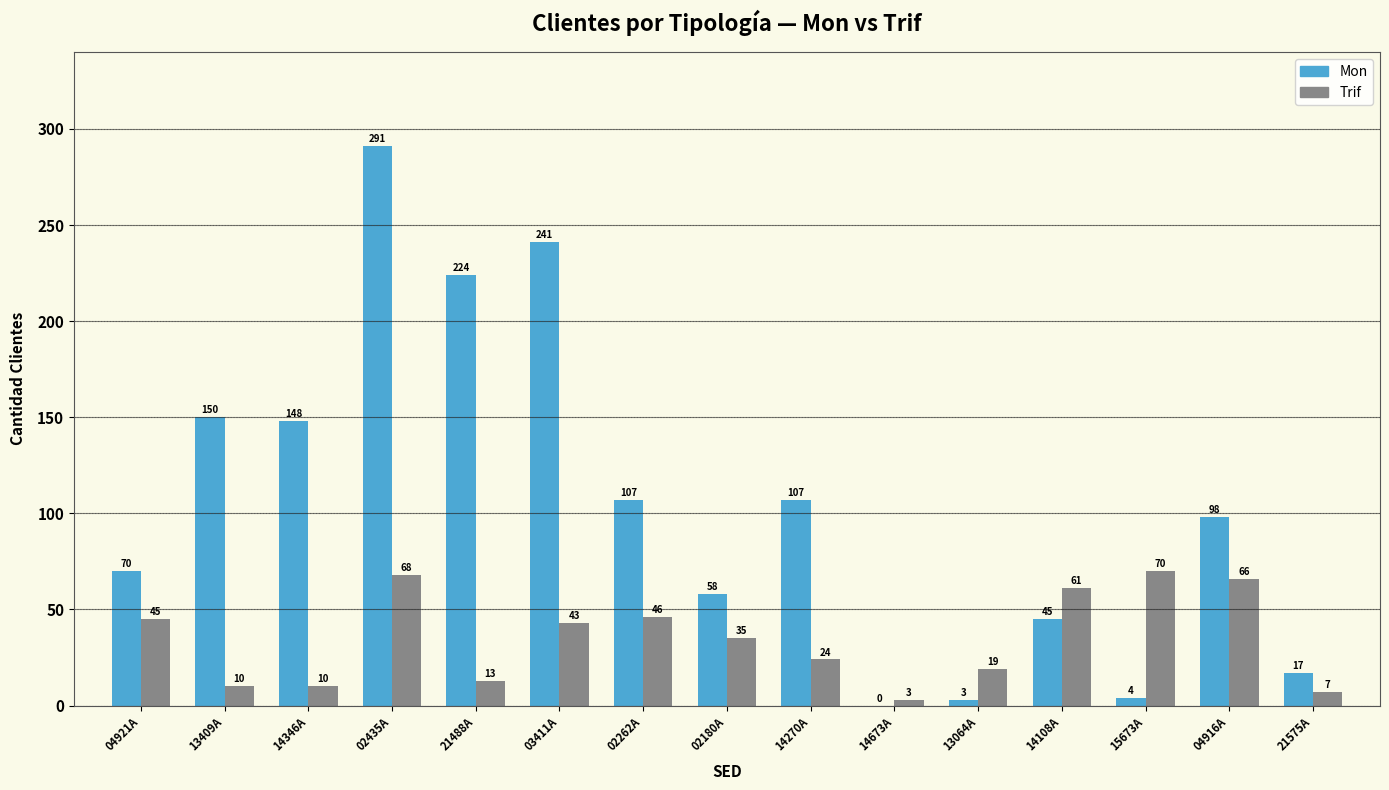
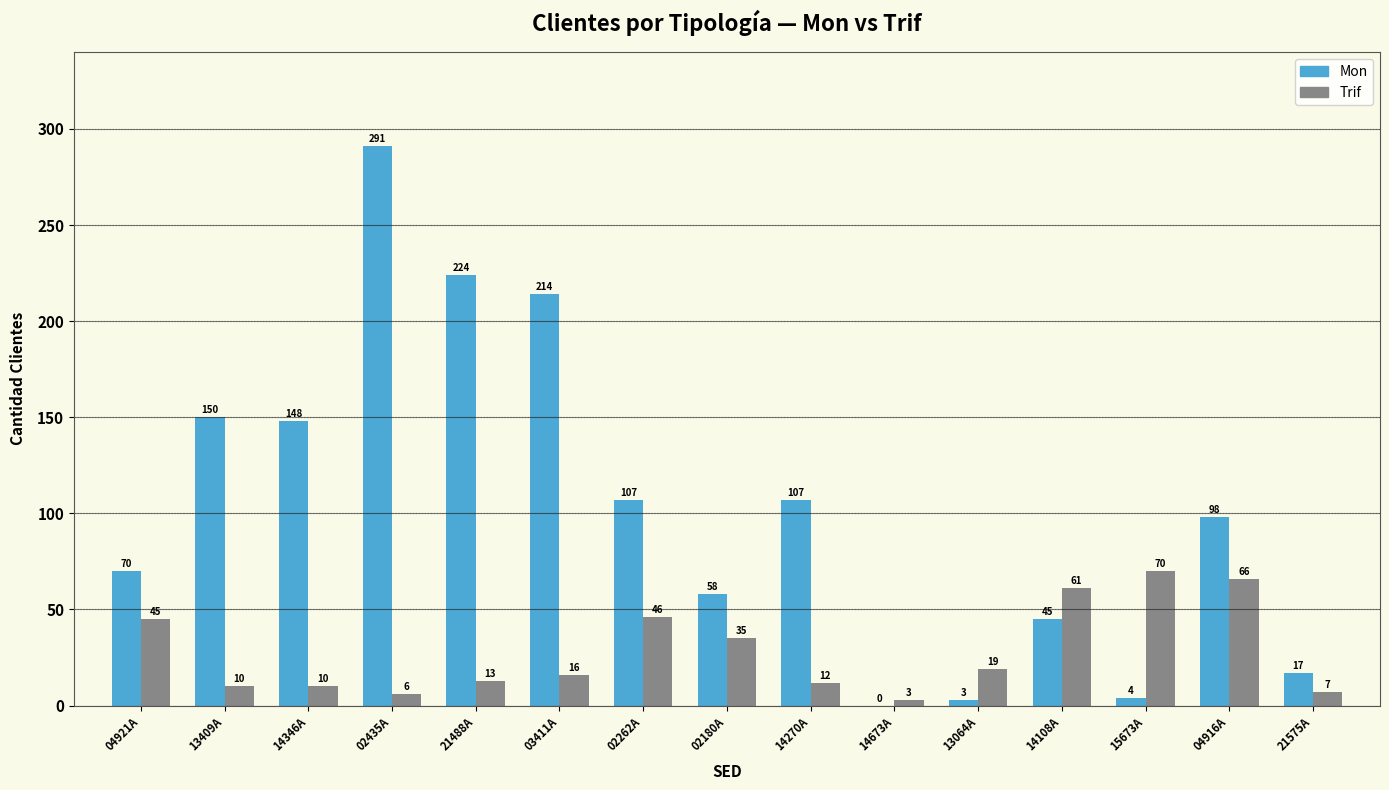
Trif, 02435A: 68 -> 6
Mon, 03411A: 241 -> 214
Trif, 03411A: 43 -> 16
Trif, 14270A: 24 -> 12
